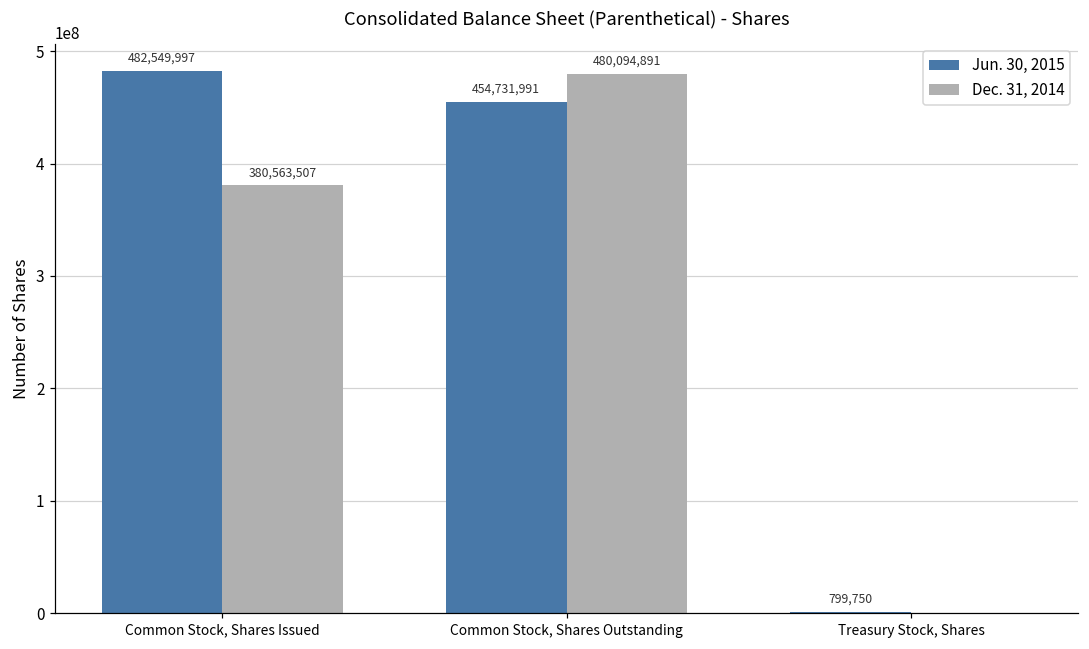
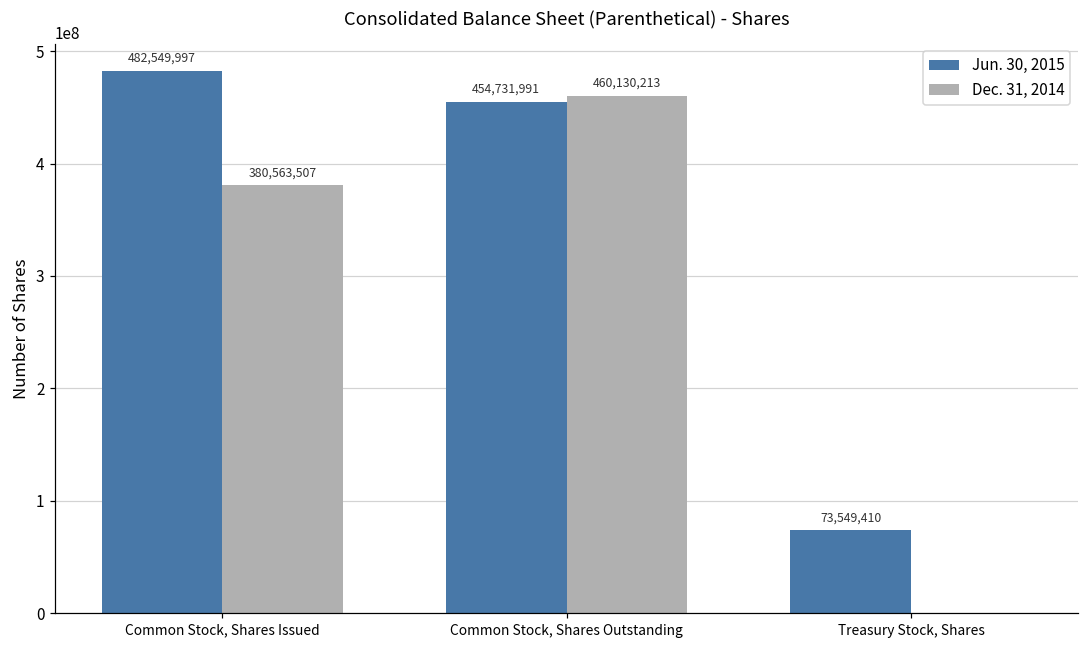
Dec. 31, 2014, Common Stock, Shares Outstanding: 480,094,891 -> 460,130,213
Jun. 30, 2015, Treasury Stock, Shares: 799,750 -> 73,549,410
